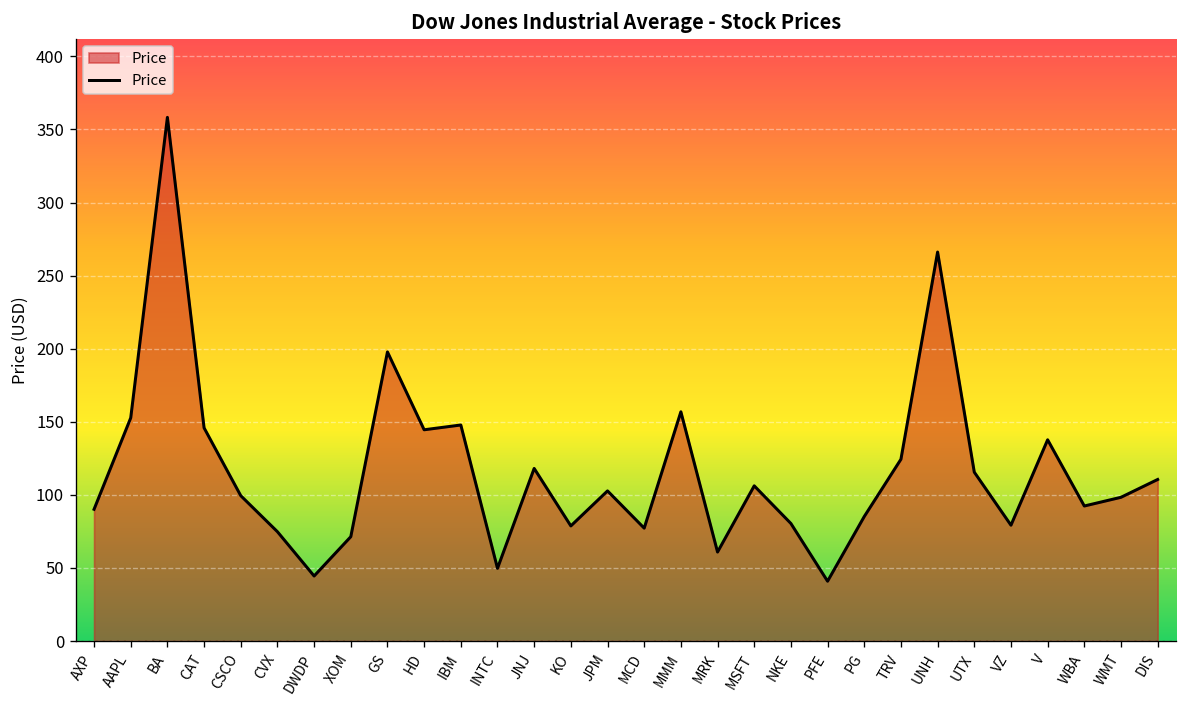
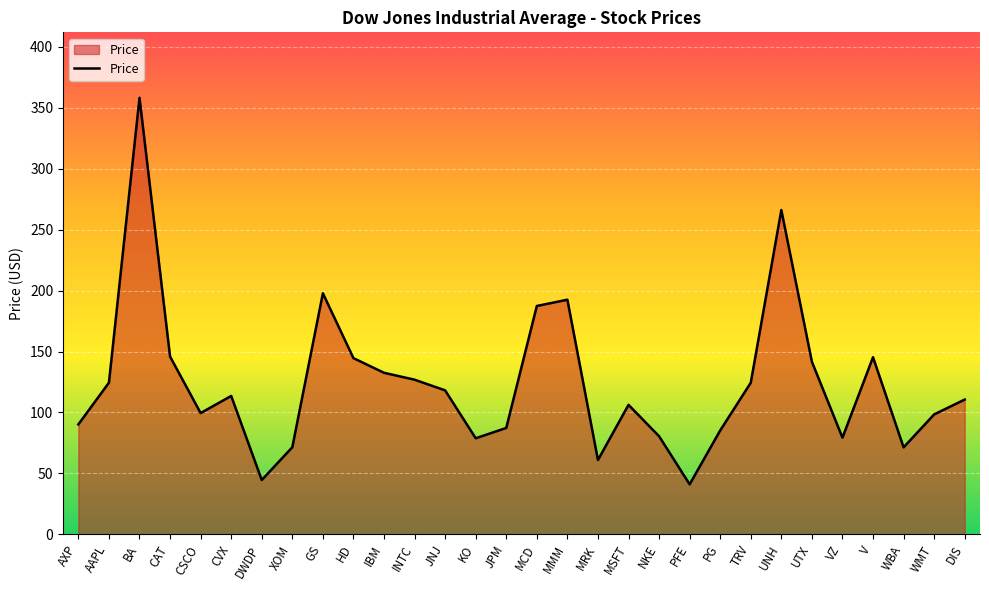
AAPL: 153 -> 124
CVX: 75 -> 114
IBM: 148 -> 133
INTC: 50 -> 127
JPM: 103 -> 87
MCD: 77 -> 187
MMM: 157 -> 193
UTX: 116 -> 142
V: 138 -> 145
WBA: 92 -> 71
